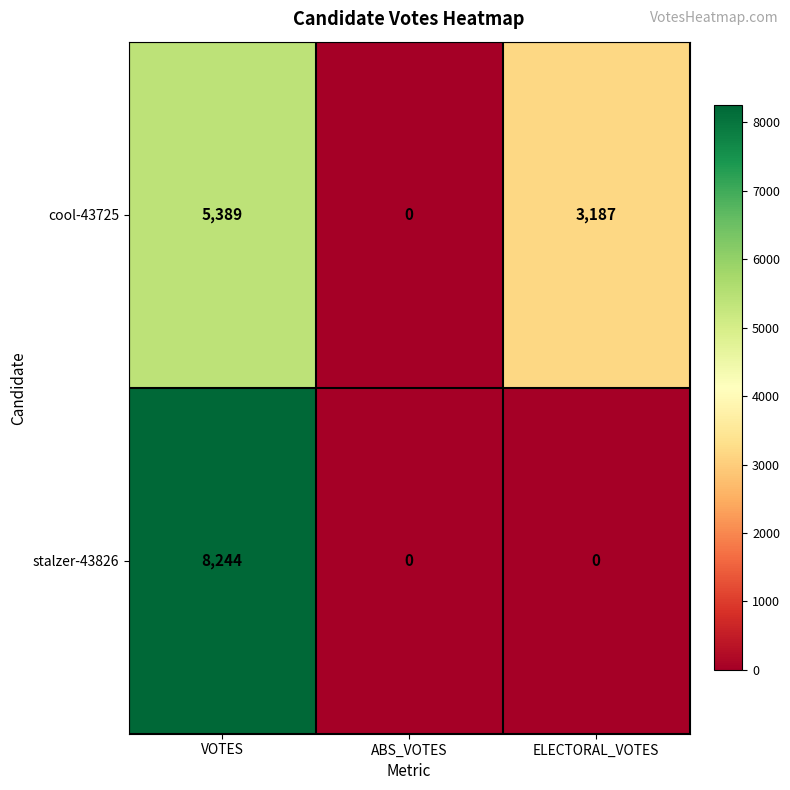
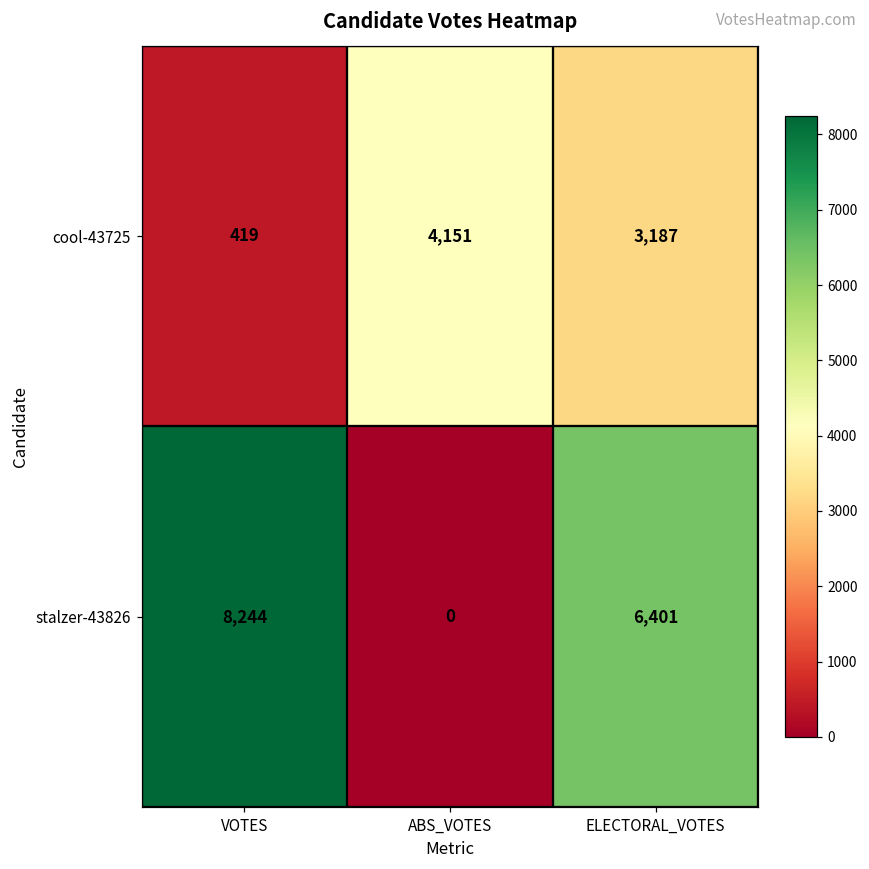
cool-43725, VOTES: 5,389 -> 419
cool-43725, ABS_VOTES: 0 -> 4,151
stalzer-43826, ELECTORAL_VOTES: 0 -> 6,401
